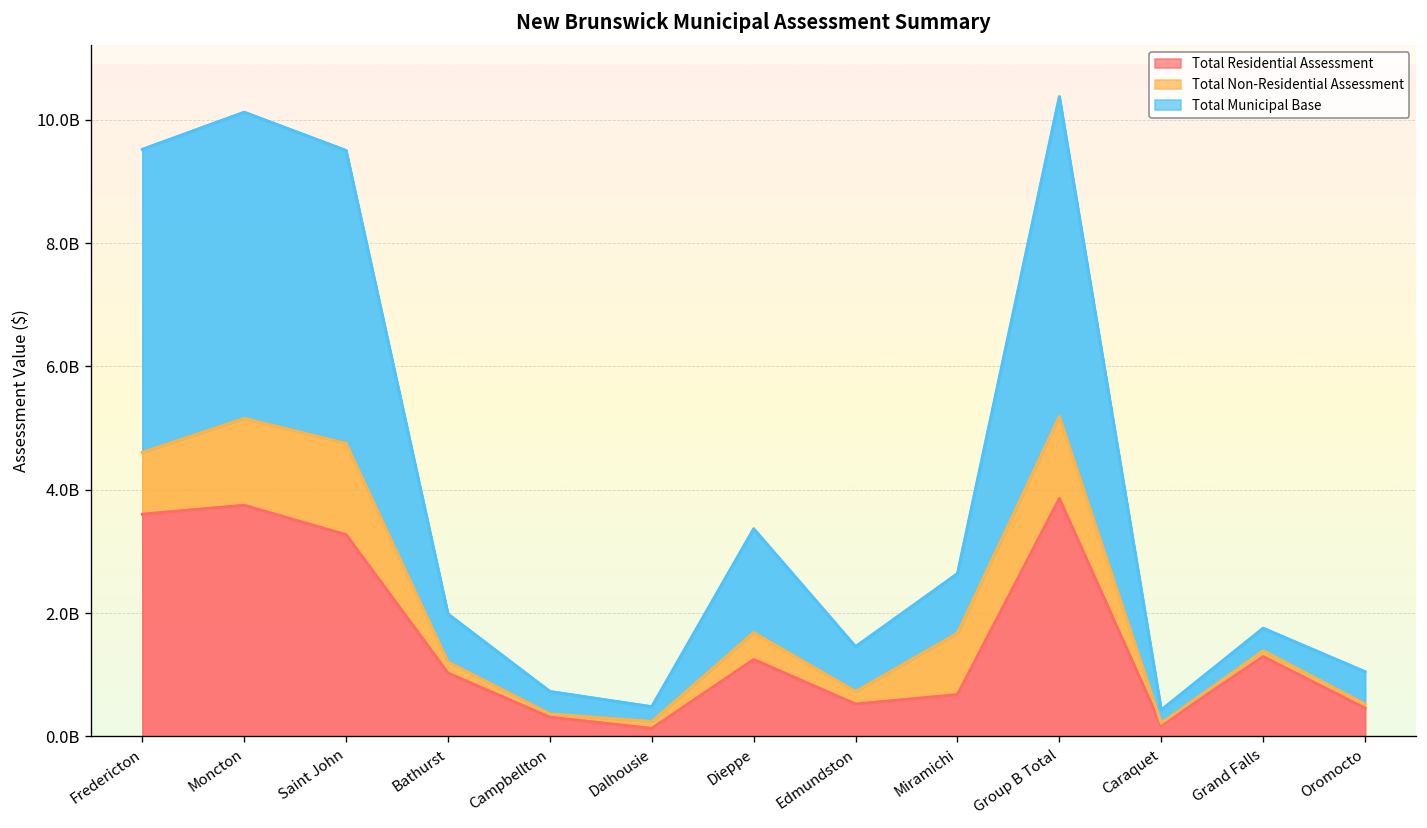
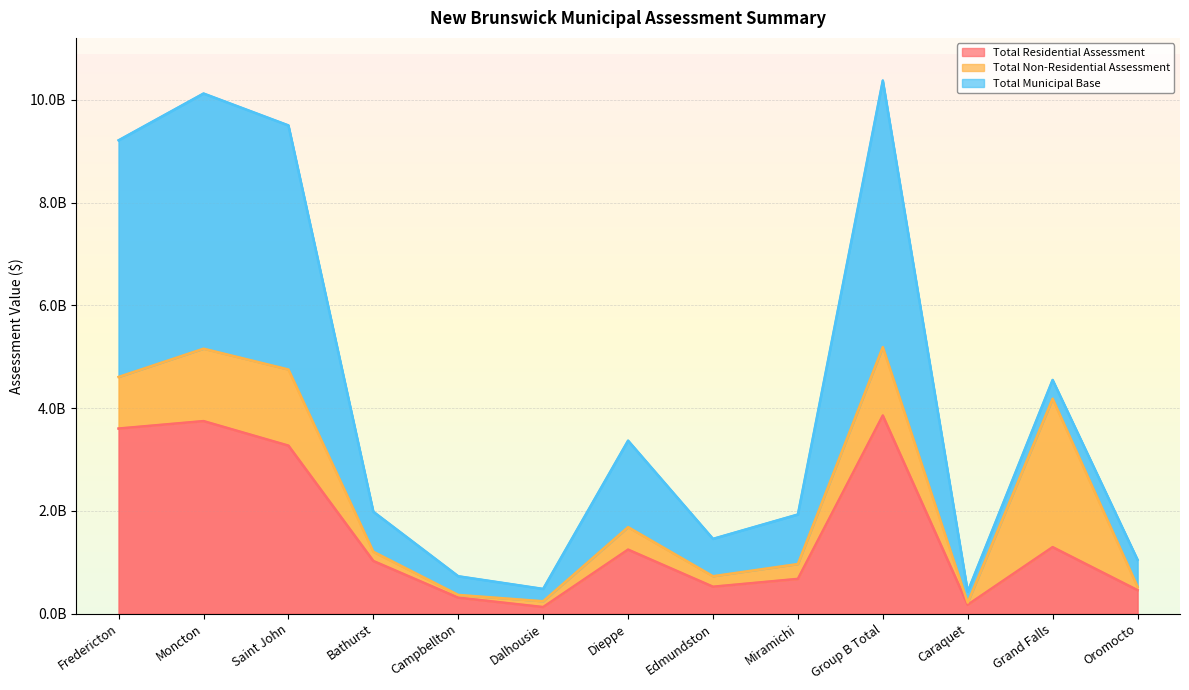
Total Municipal Base, Fredericton: 4900000000 -> 4600000000
Total Non-Residential Assessment, Miramichi: 1000000000 -> 300000000
Total Non-Residential Assessment, Grand Falls: 100000000 -> 2900000000
